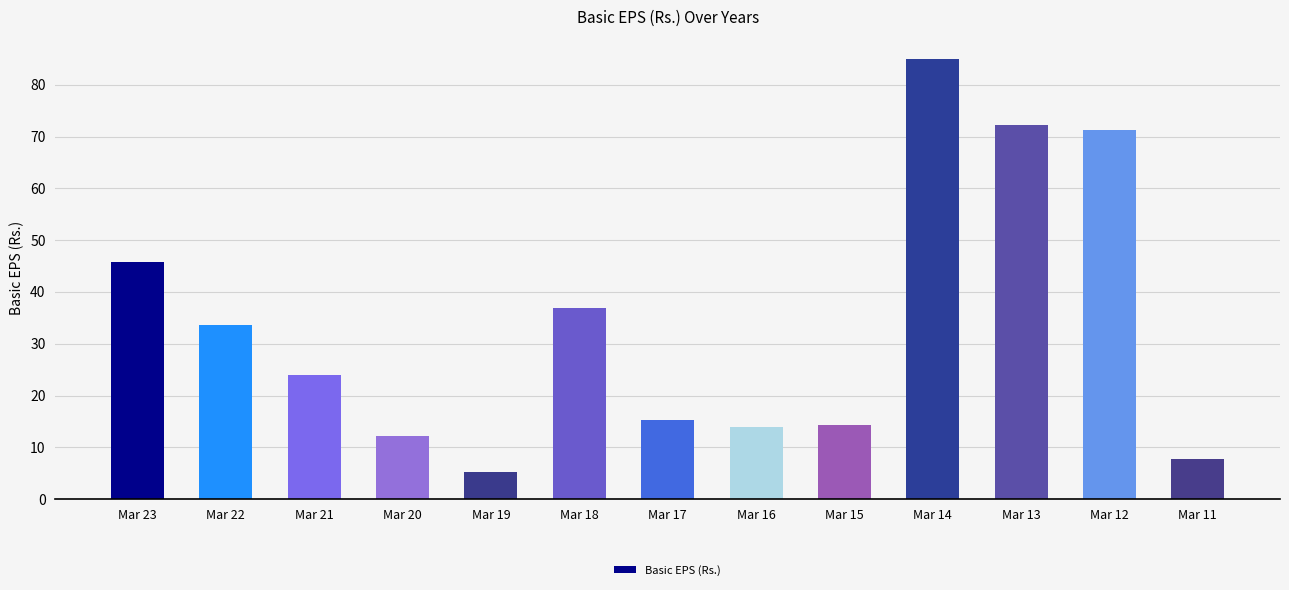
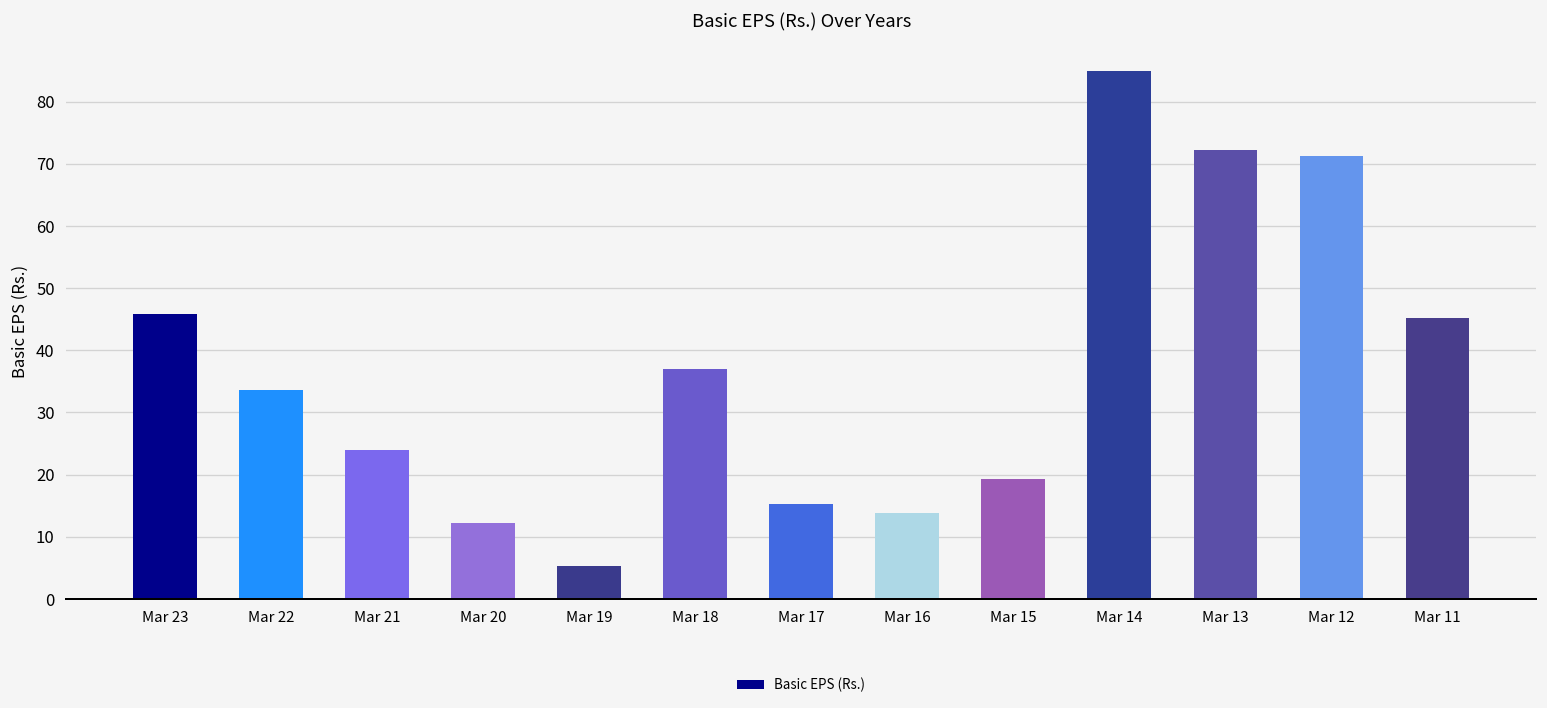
Mar 15: 14 -> 19
Mar 11: 8 -> 45
